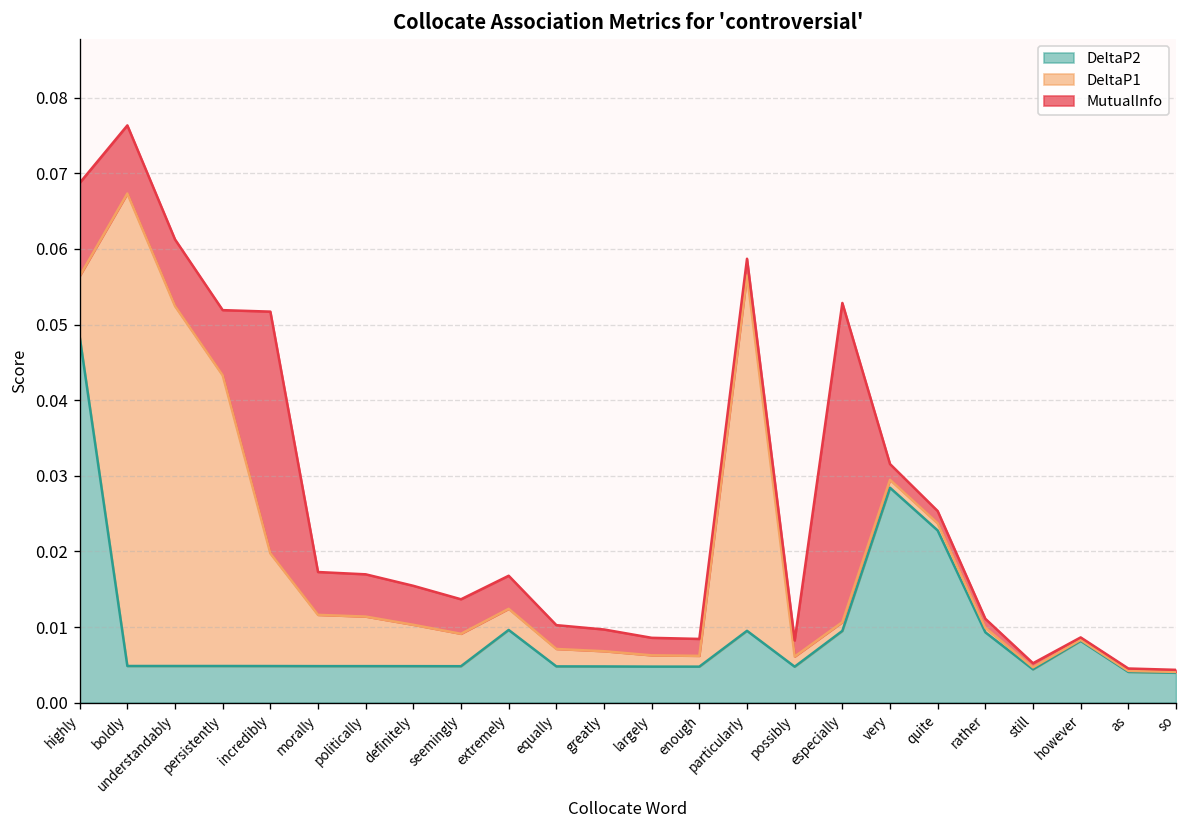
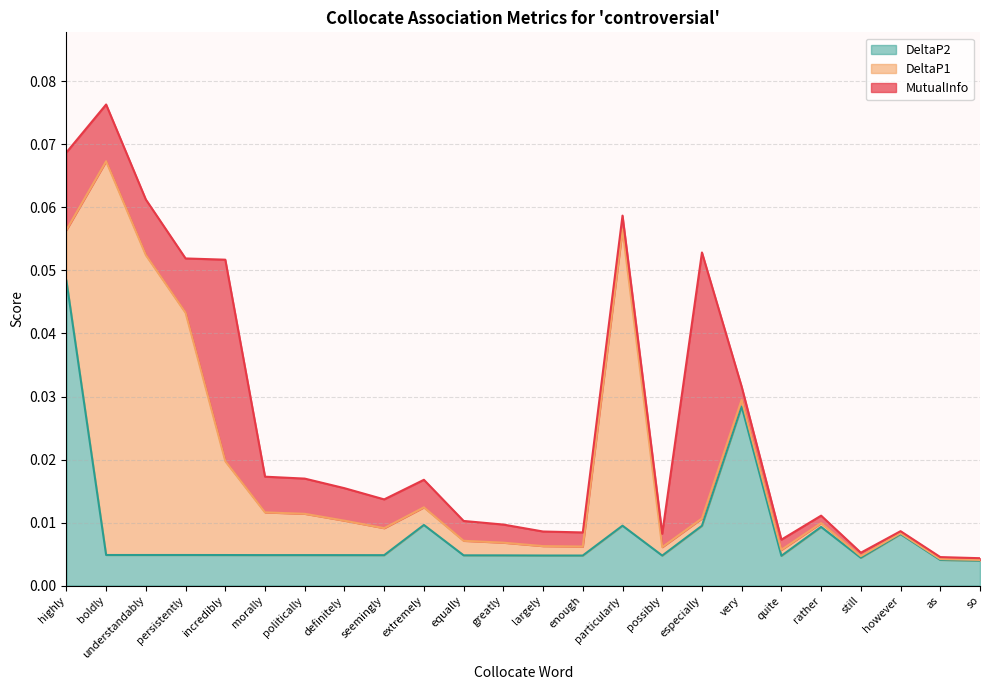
DeltaP2, quite: 0.023 -> 0.005
